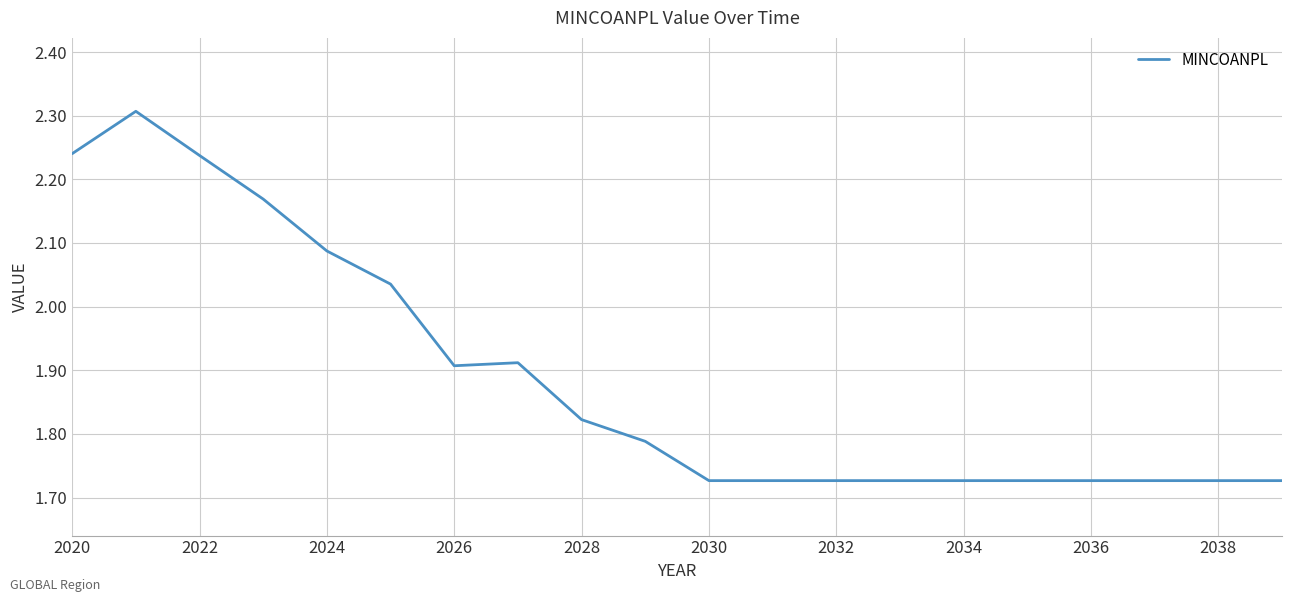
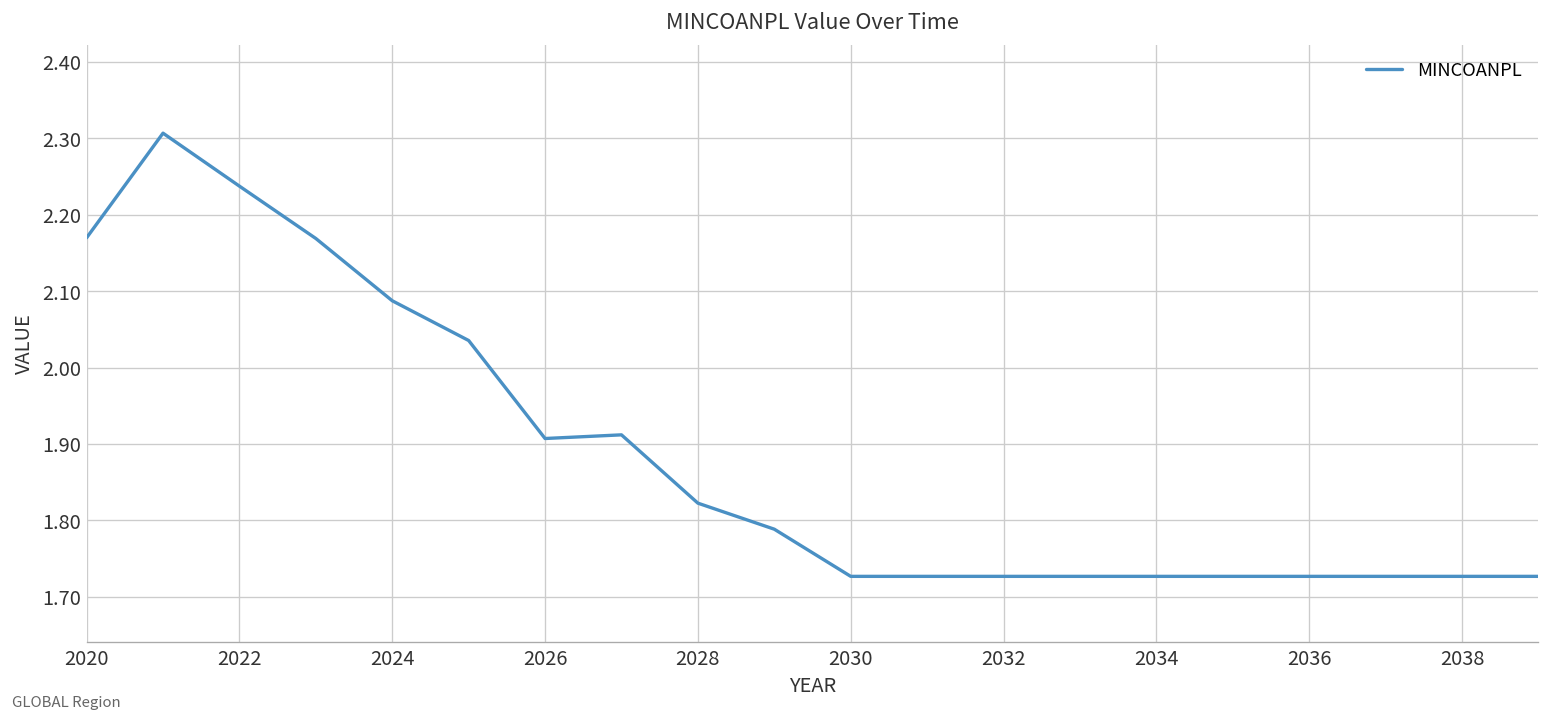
2020: 2.24 -> 2.17
